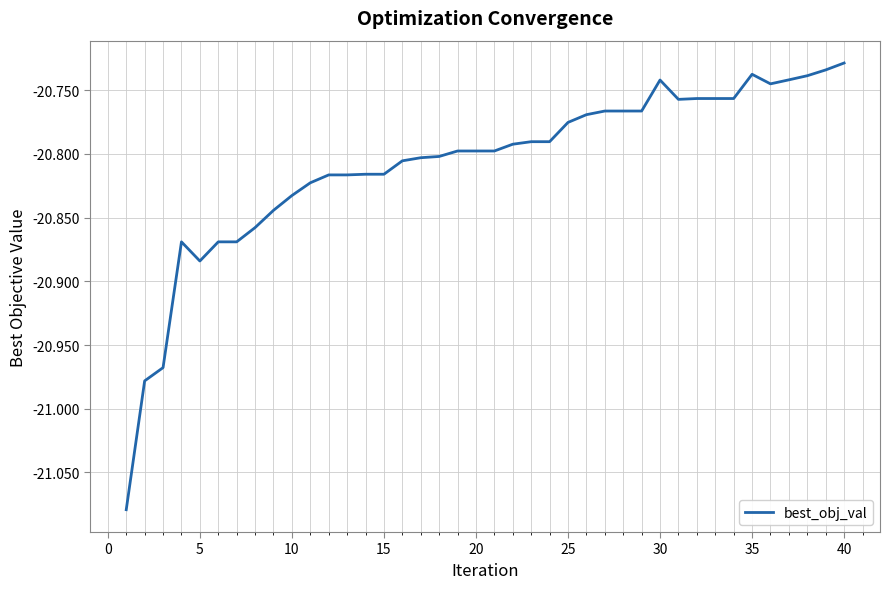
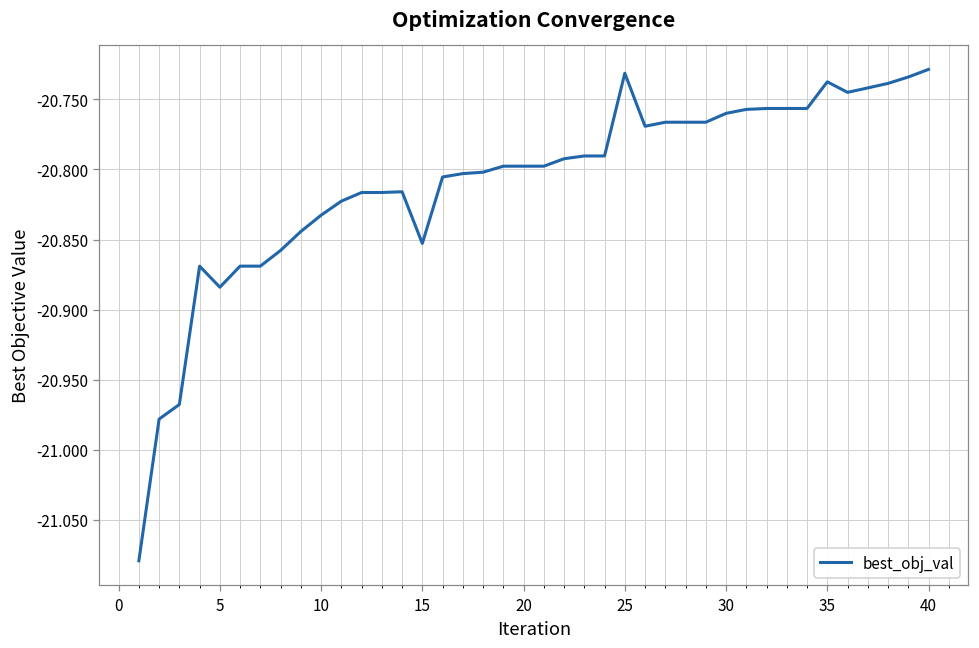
15: -20.816 -> -20.853
25: -20.775 -> -20.731
30: -20.742 -> -20.760
